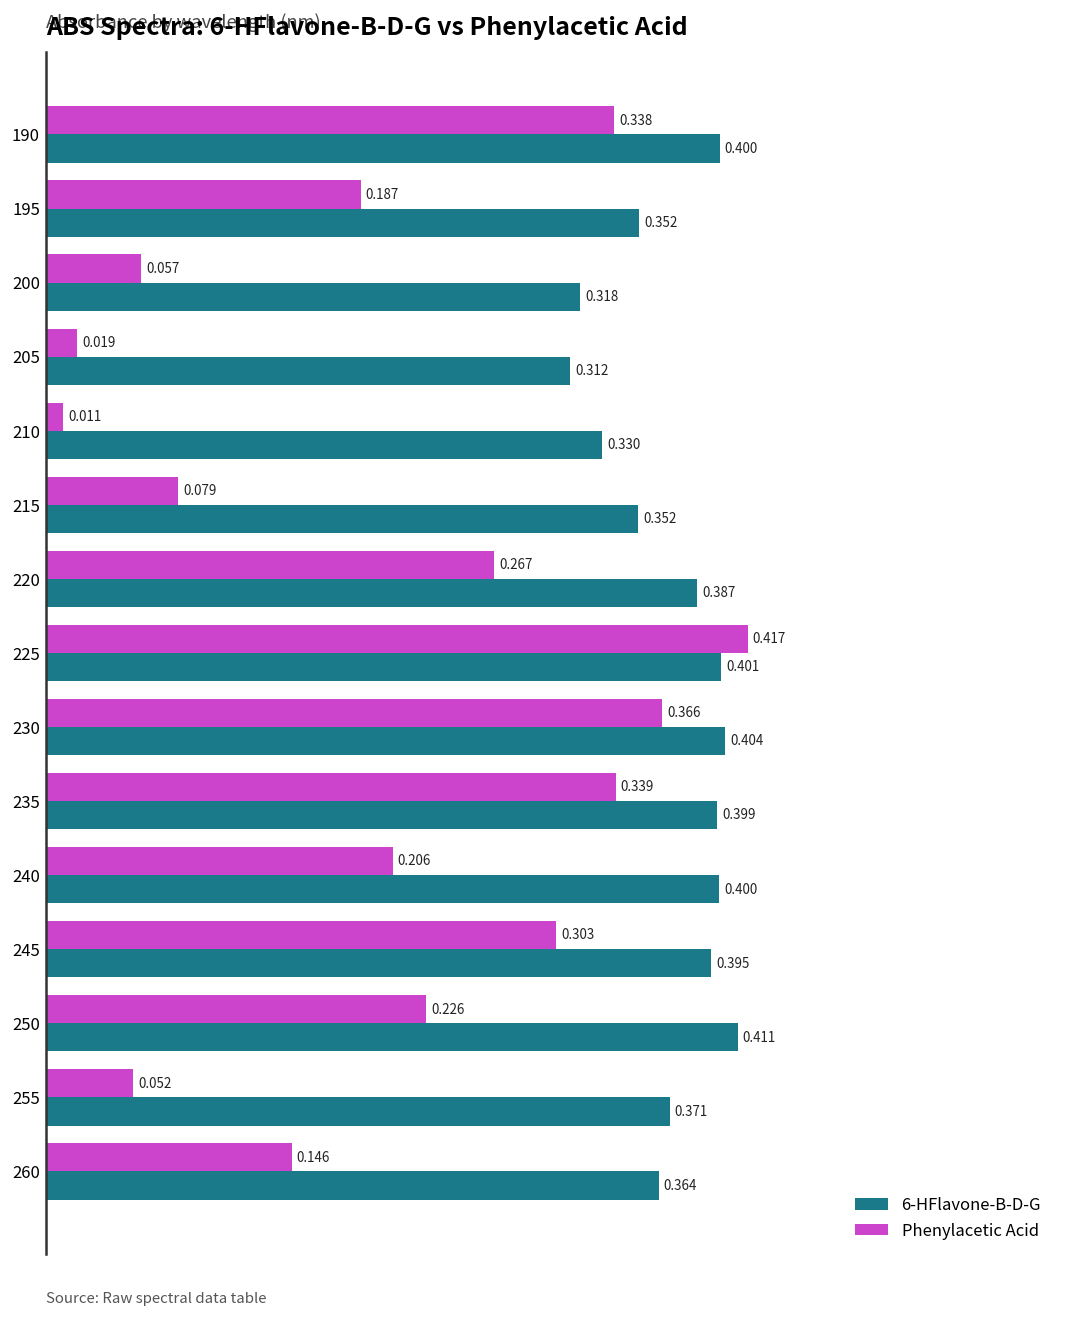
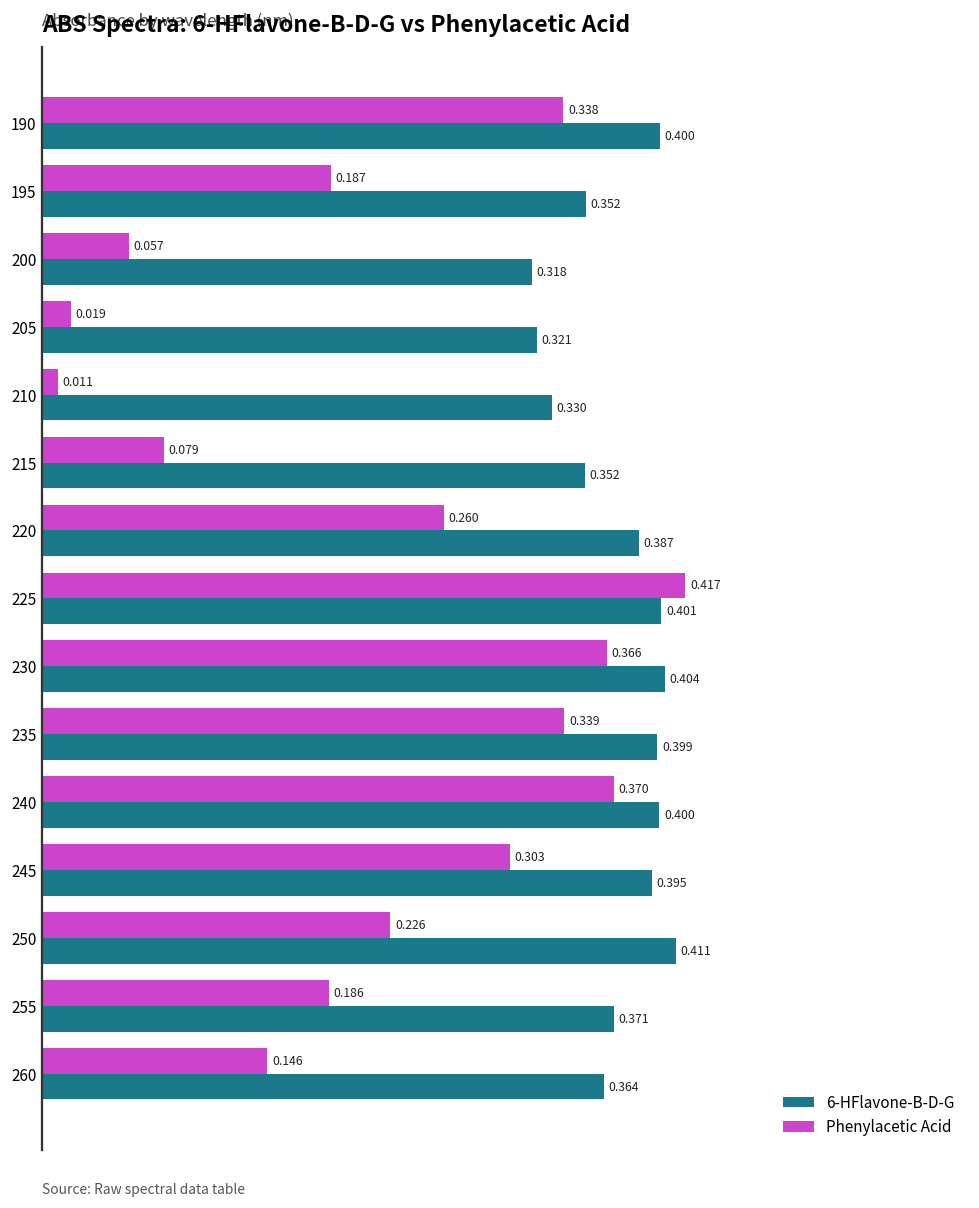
6-HFlavone-B-D-G, 205: 0.312 -> 0.321
Phenylacetic Acid, 220: 0.267 -> 0.260
Phenylacetic Acid, 240: 0.206 -> 0.370
Phenylacetic Acid, 255: 0.052 -> 0.186
